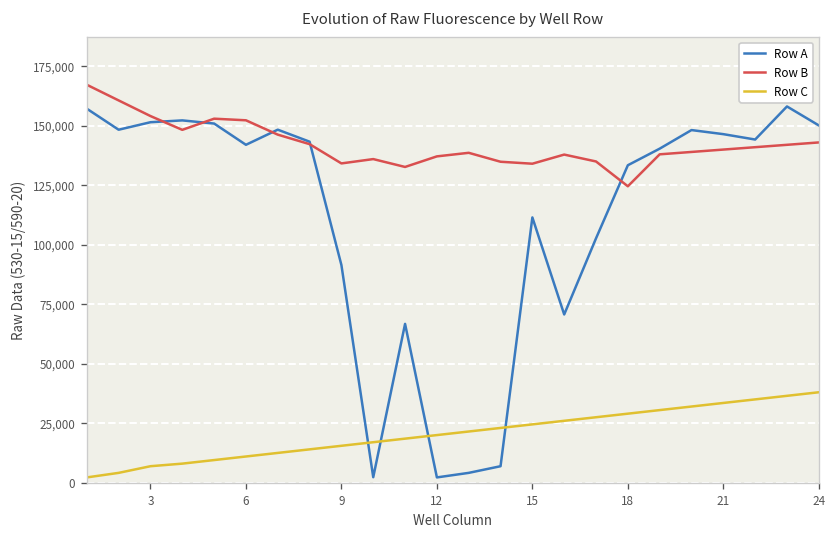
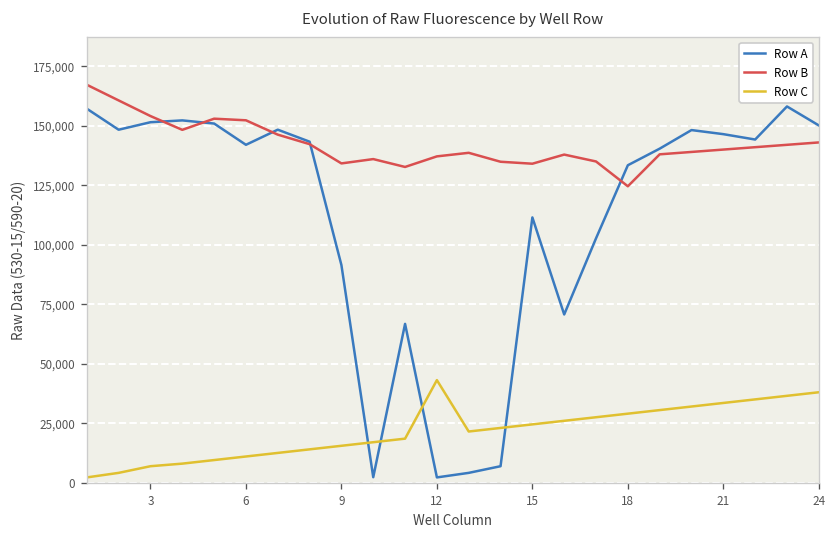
Row C, 12: 20,000 -> 43,000
